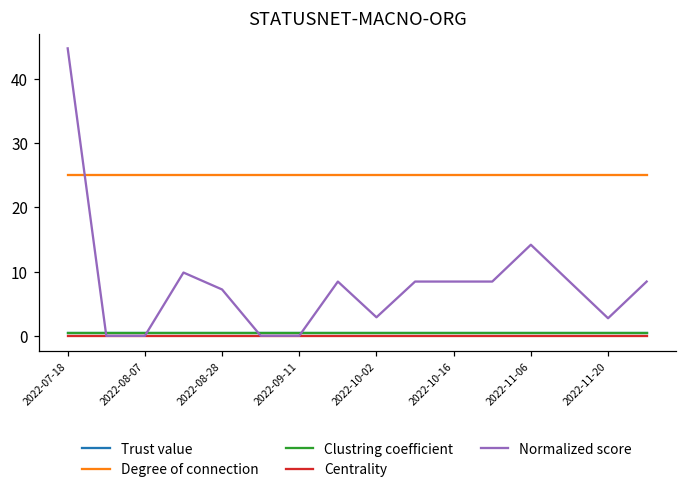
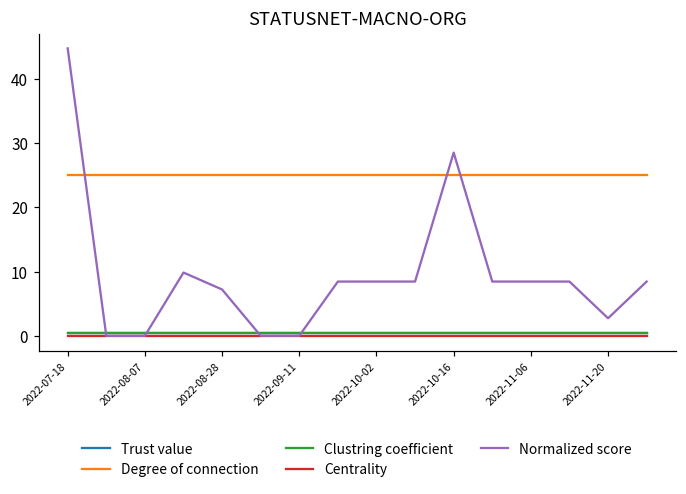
Normalized score, 2022-10-02: 3 -> 8
Normalized score, 2022-10-16: 8 -> 29
Normalized score, 2022-11-06: 14 -> 8
